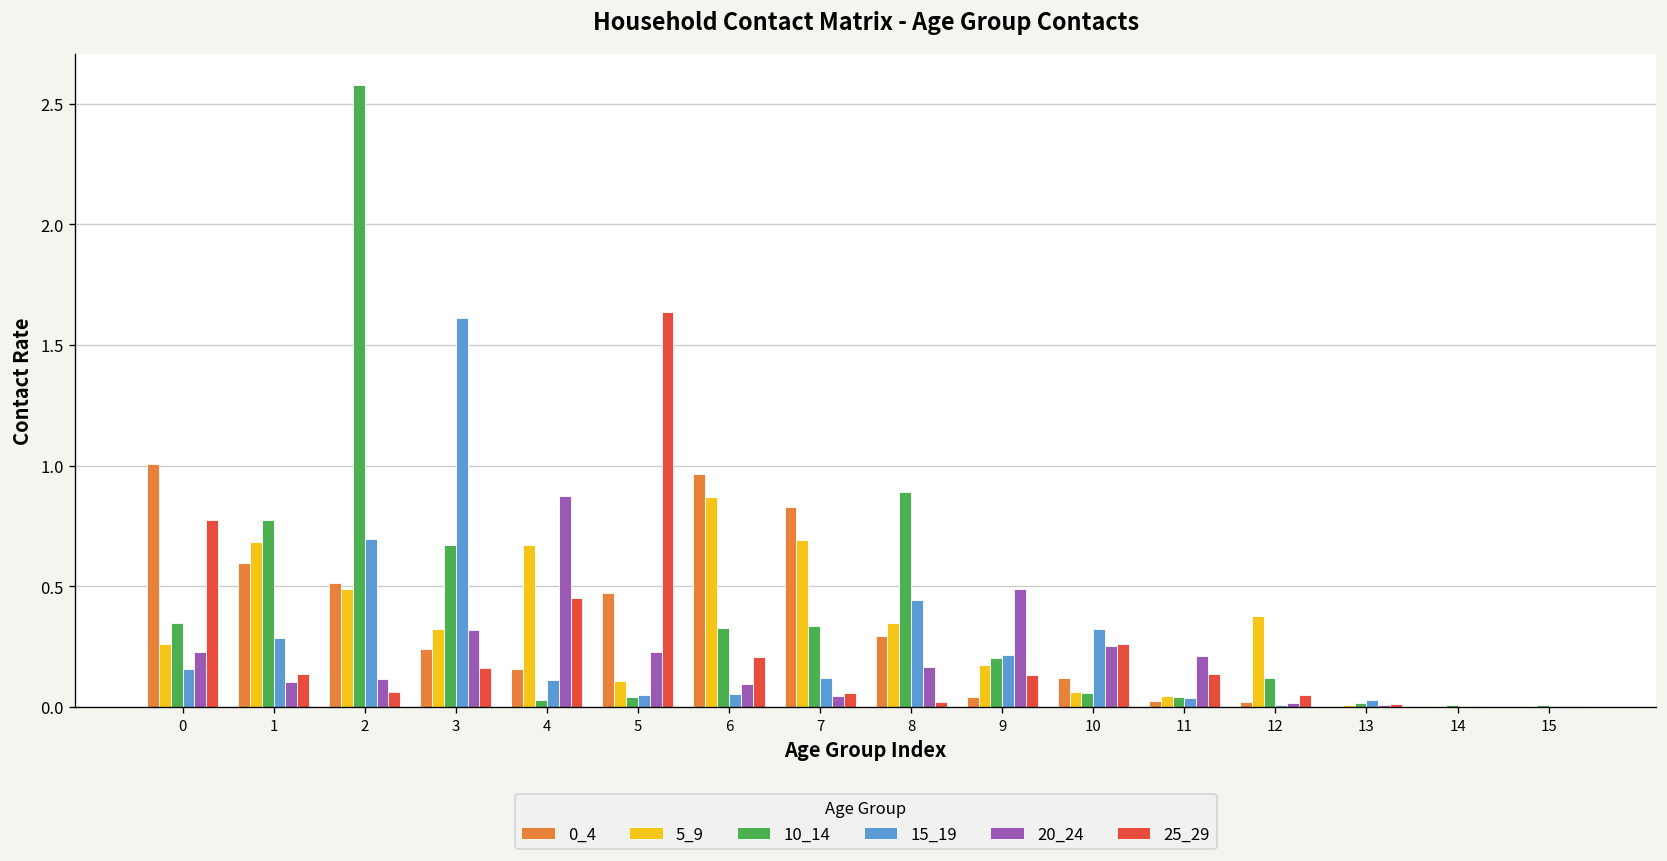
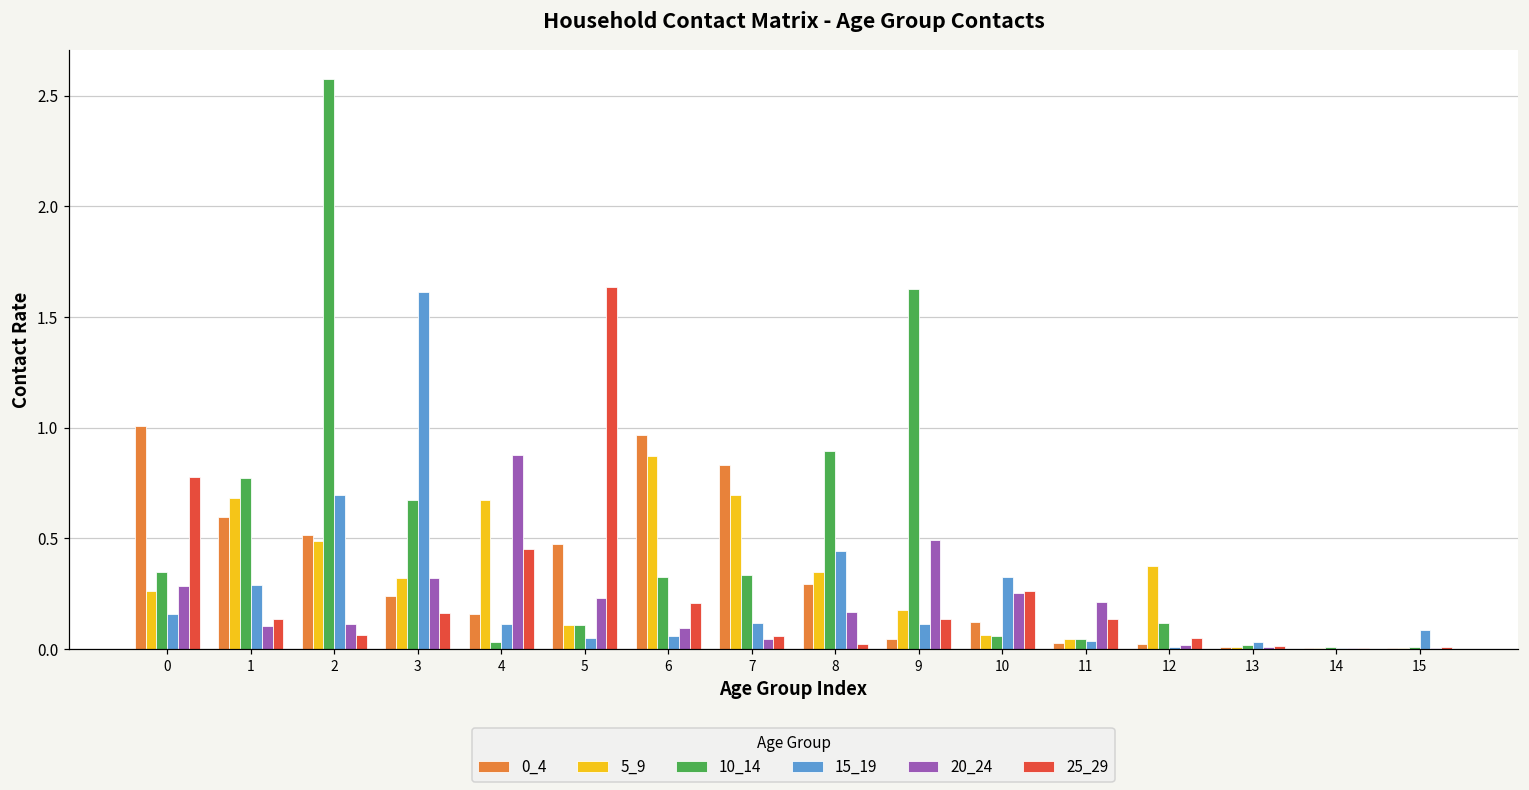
20_24, 0: 0.23 -> 0.28
10_14, 5: 0.04 -> 0.11
10_14, 9: 0.20 -> 1.63
15_19, 9: 0.22 -> 0.11
15_19, 15: 0.00 -> 0.09
